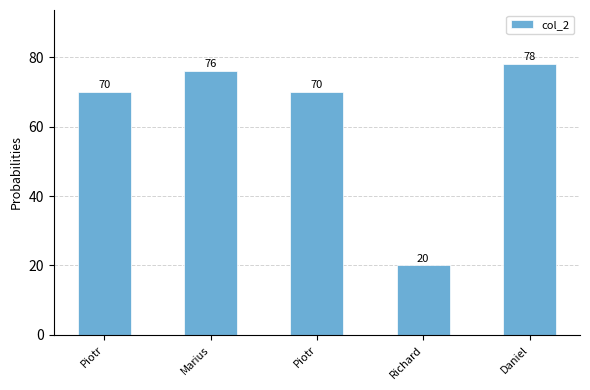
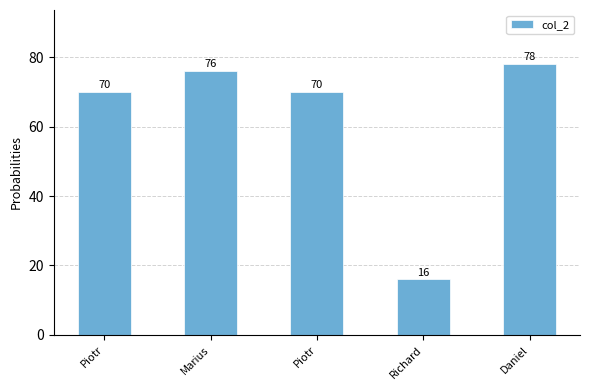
Richard: 20 -> 16
